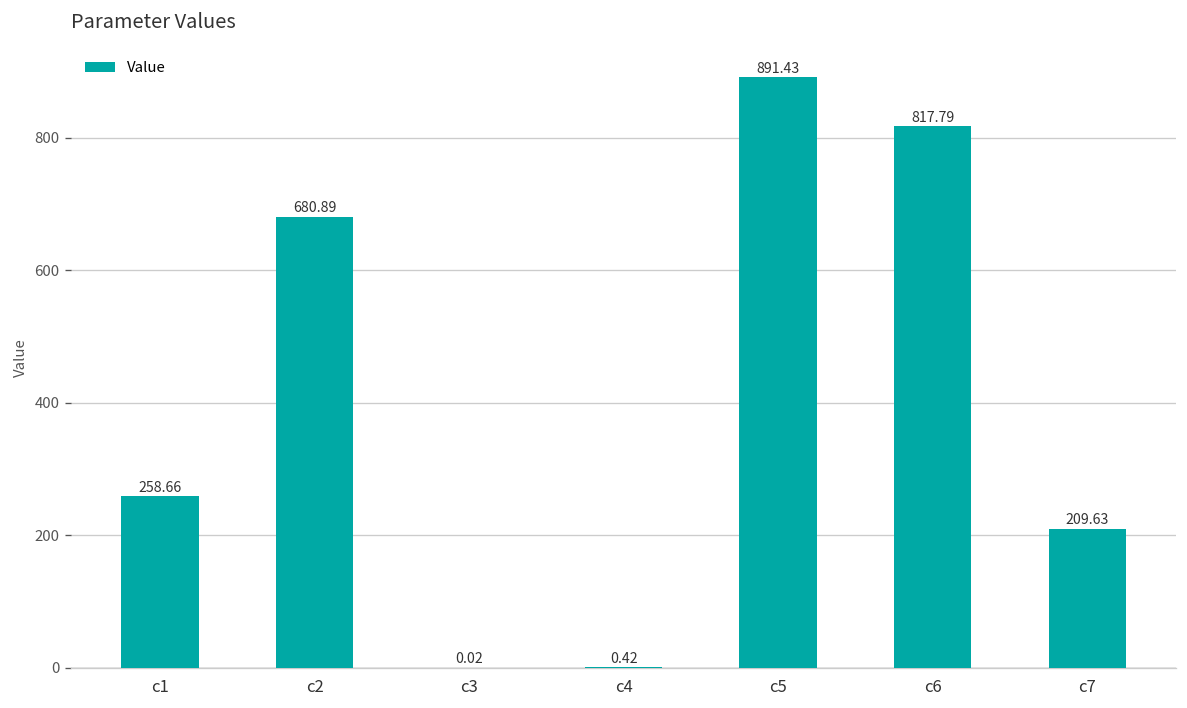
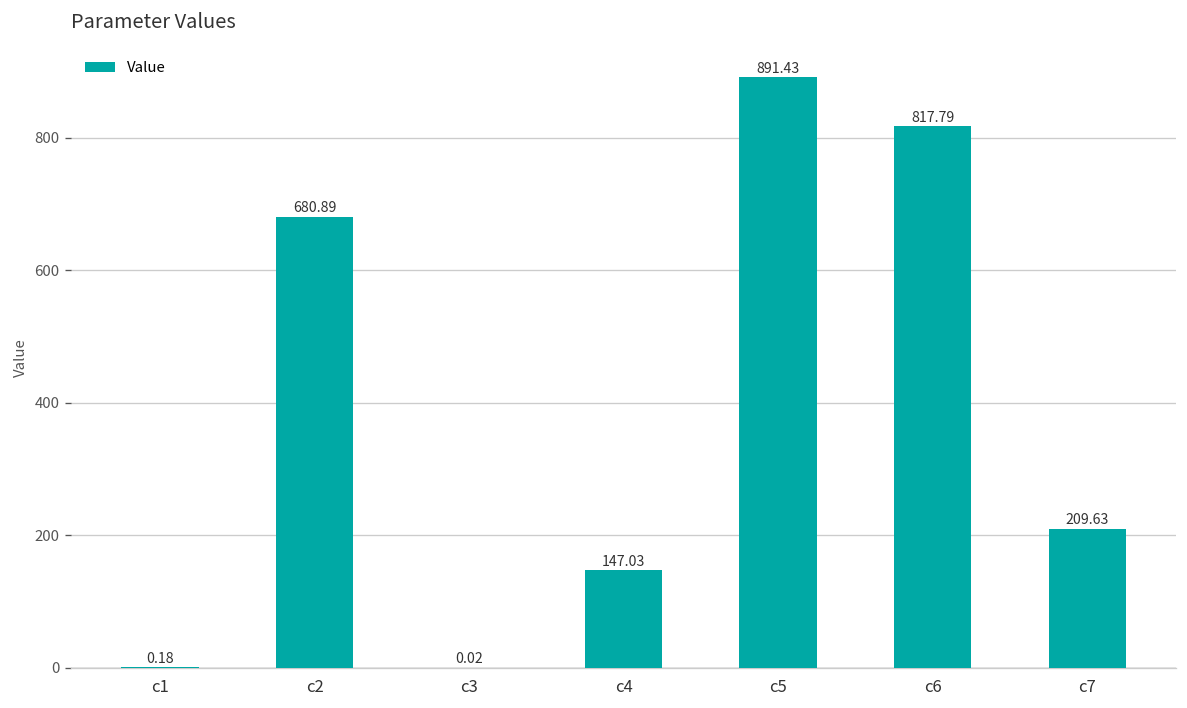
c1: 258.66 -> 0.18
c4: 0.42 -> 147.03
